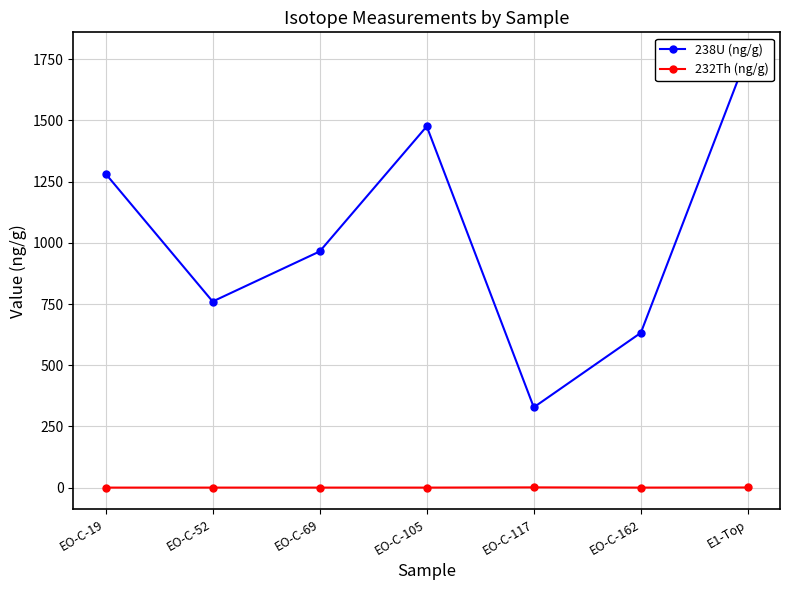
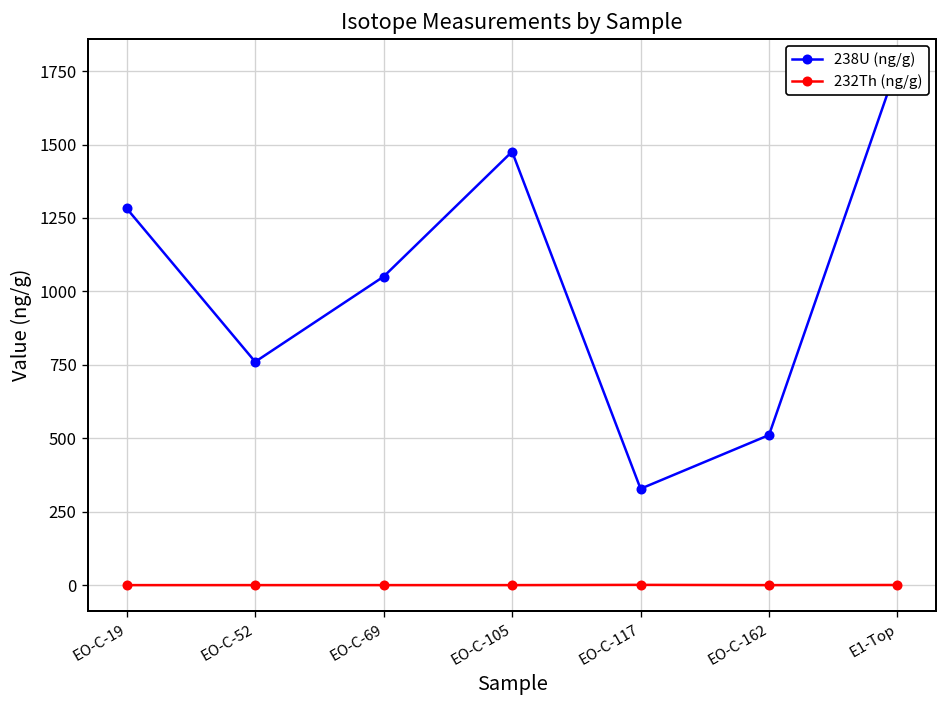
238U (ng/g), EO-C-69: 960 -> 1050
238U (ng/g), EO-C-162: 630 -> 510
